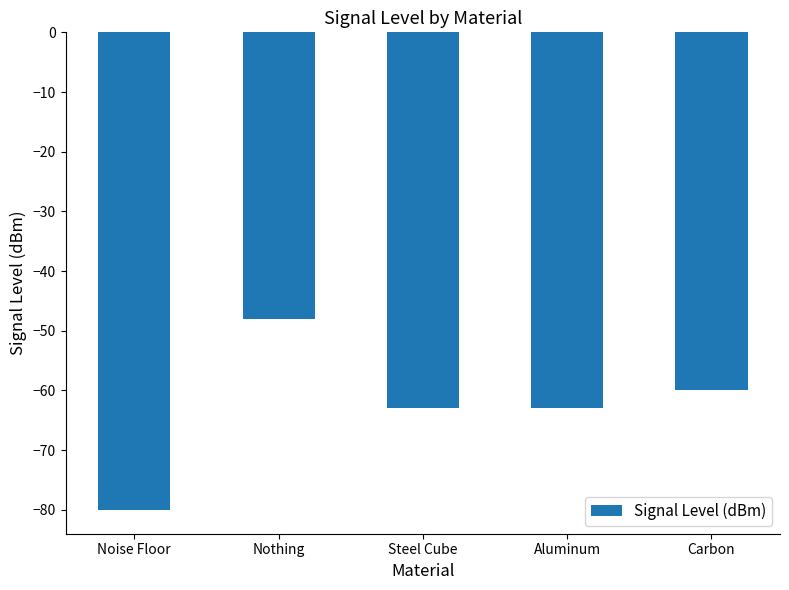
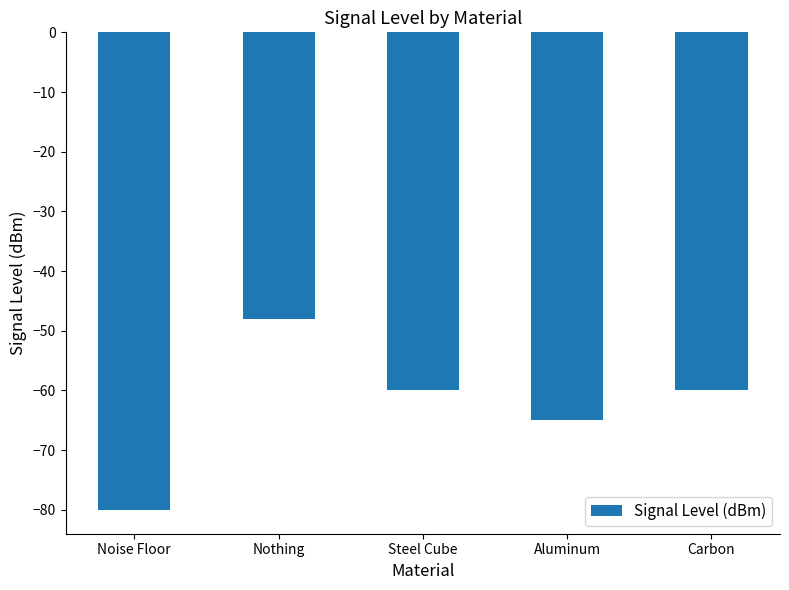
Steel Cube: -63 -> -60
Aluminum: -63 -> -65
